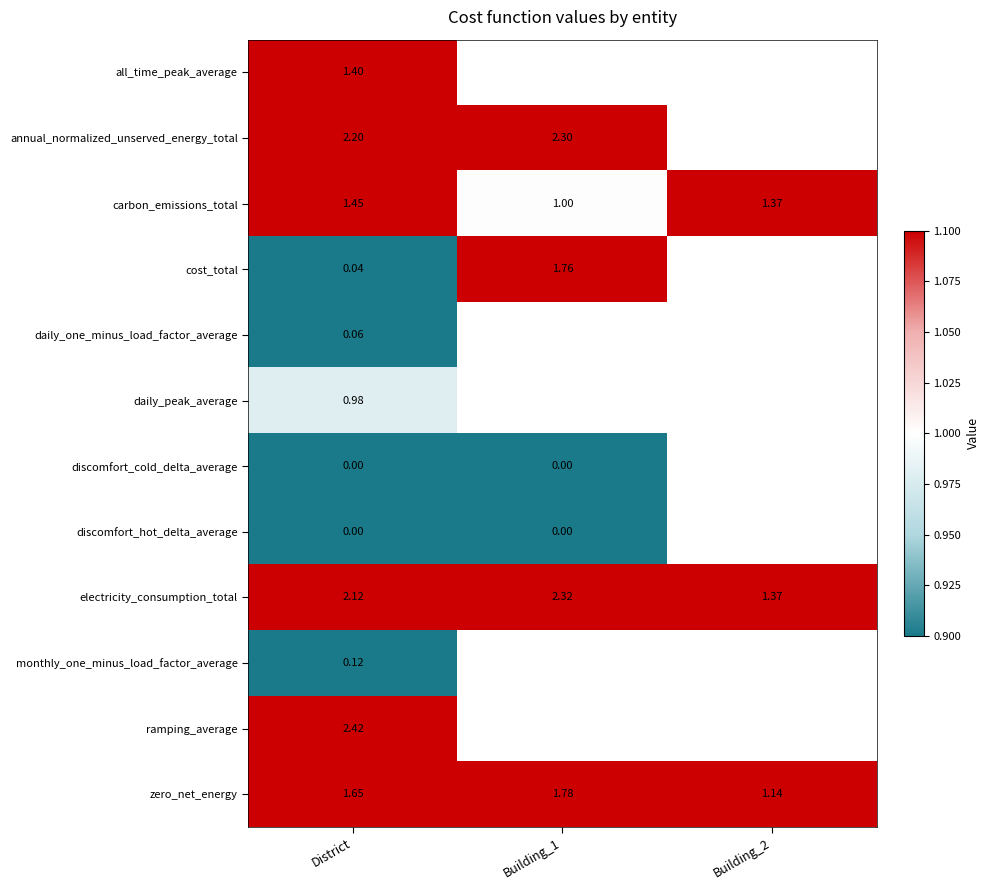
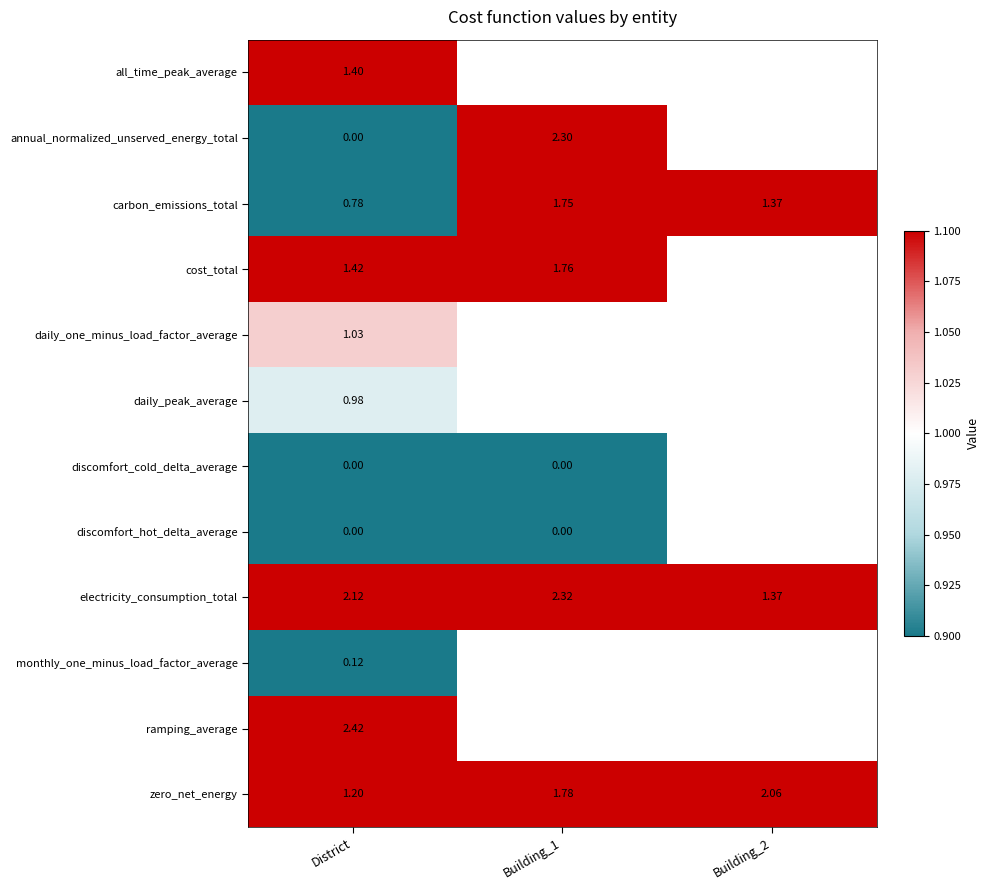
annual_normalized_unserved_energy_total, District: 2.20 -> 0.00
carbon_emissions_total, District: 1.45 -> 0.78
carbon_emissions_total, Building_1: 1.00 -> 1.75
cost_total, District: 0.04 -> 1.42
daily_one_minus_load_factor_average, District: 0.06 -> 1.03
zero_net_energy, District: 1.65 -> 1.20
zero_net_energy, Building_2: 1.14 -> 2.06
